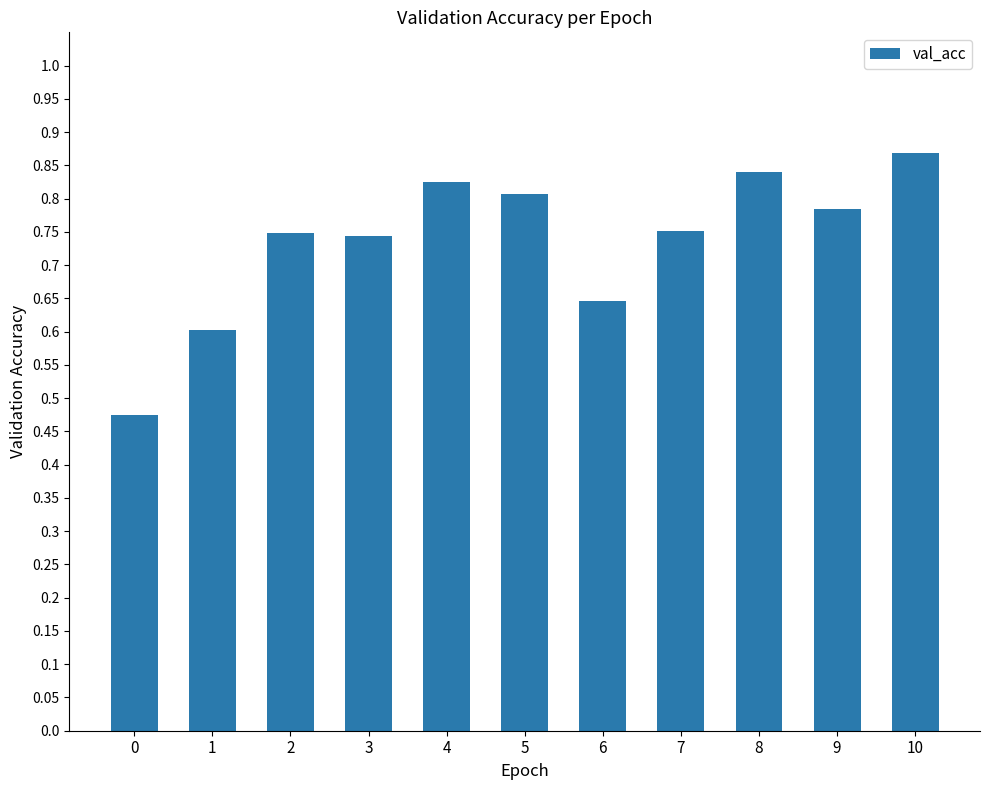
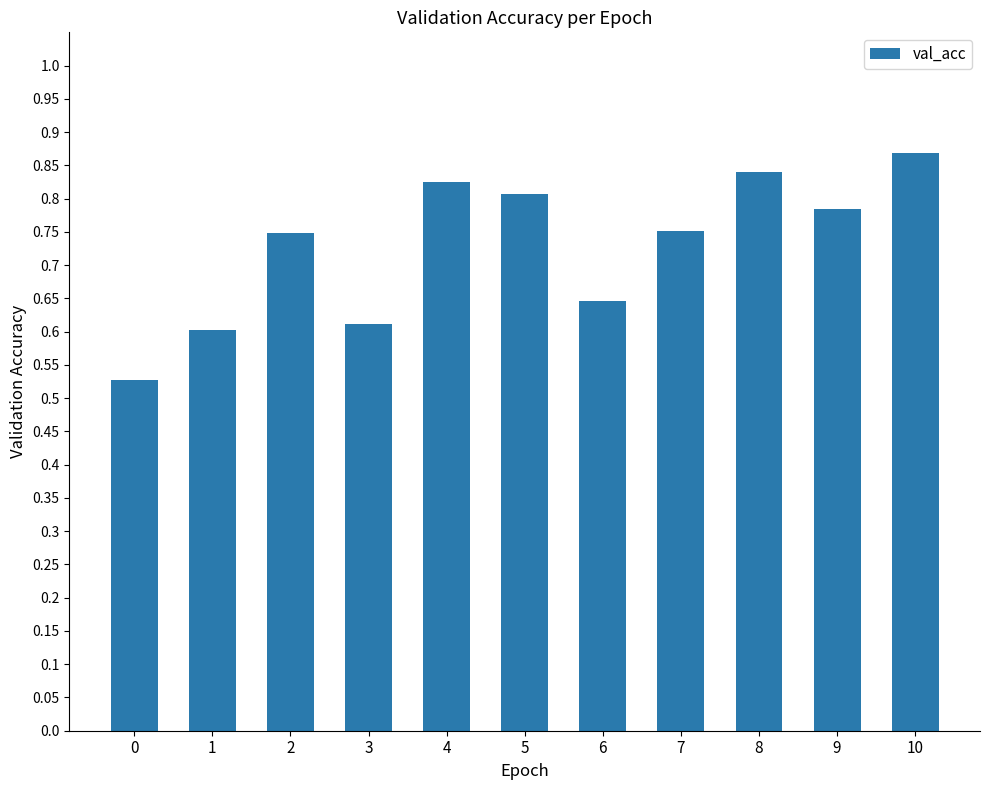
0: 0.47 -> 0.53
3: 0.74 -> 0.61
